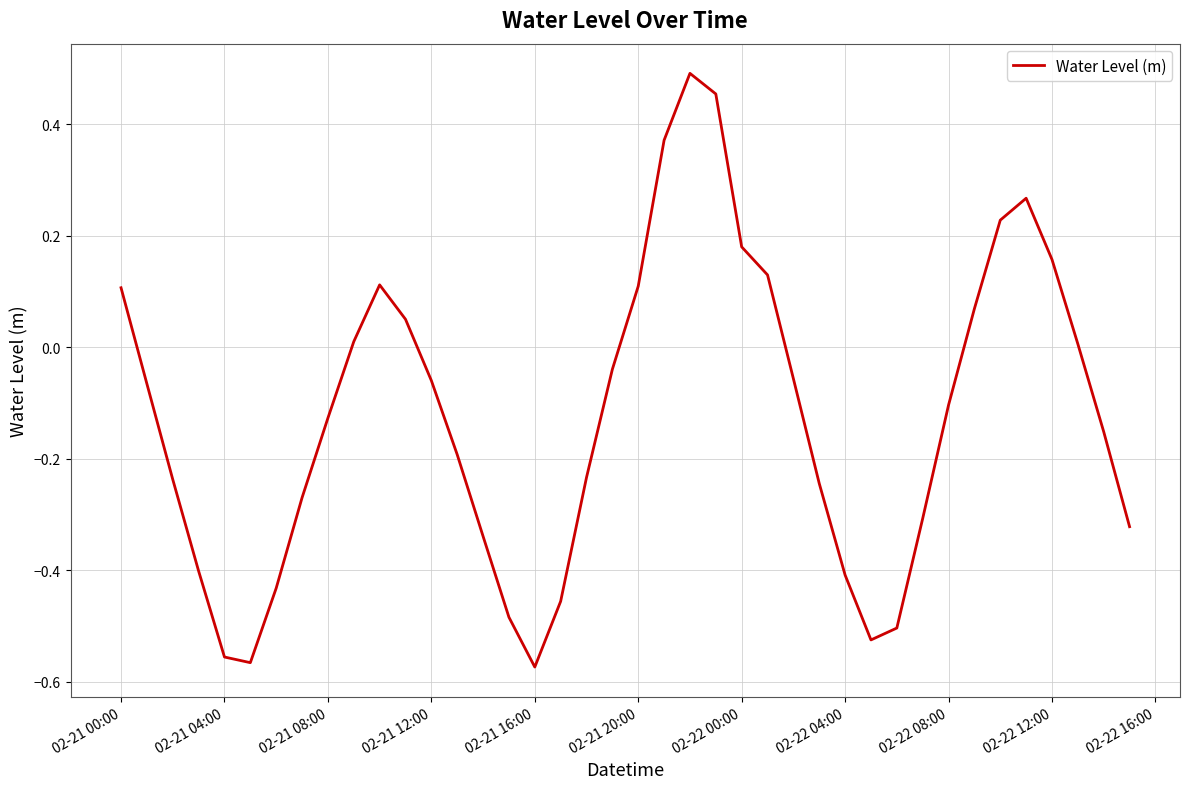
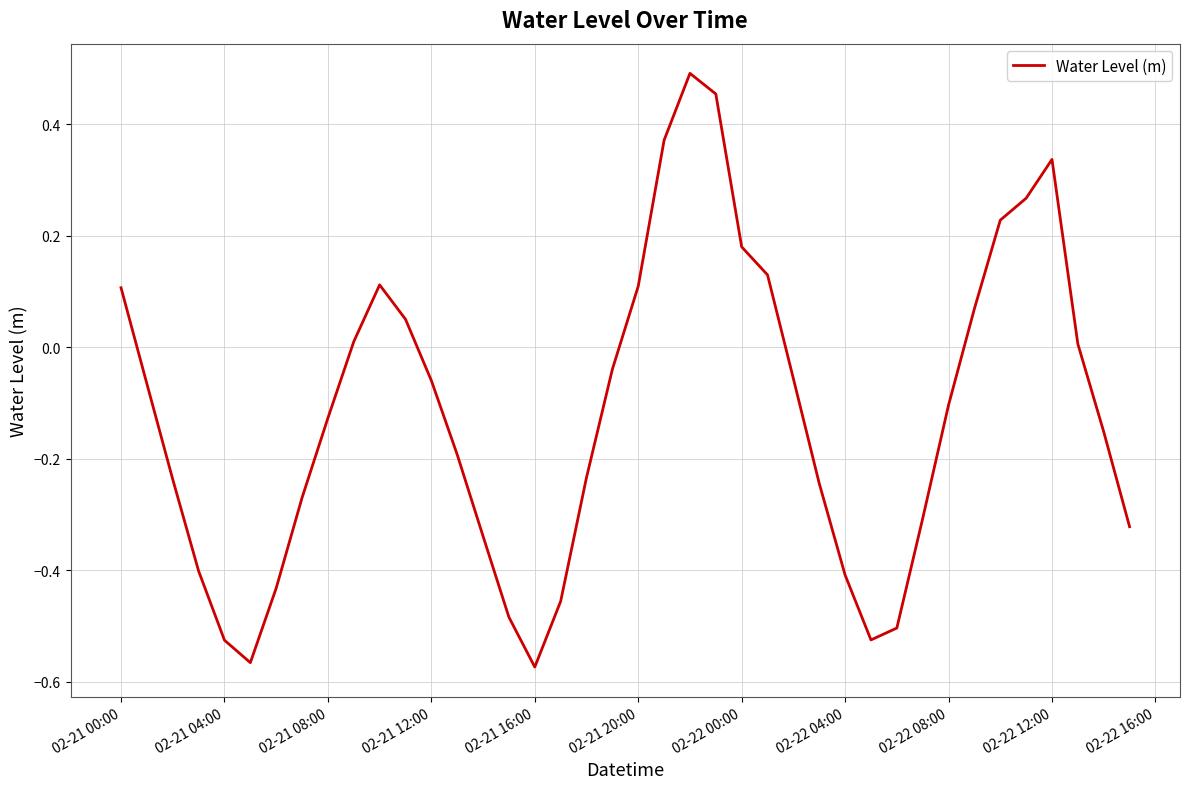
02-21 04:00: -0.56 -> -0.53
02-22 12:00: 0.16 -> 0.34
